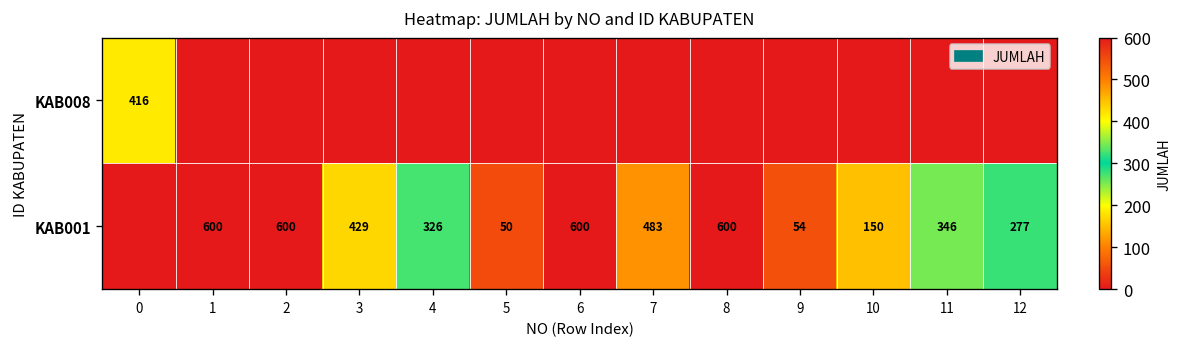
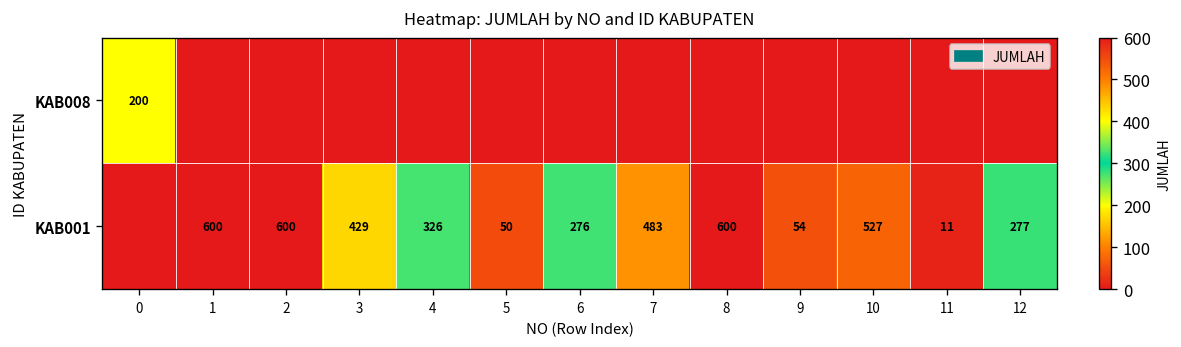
KAB008, 0: 416 -> 200
KAB001, 6: 600 -> 276
KAB001, 10: 150 -> 527
KAB001, 11: 346 -> 11
